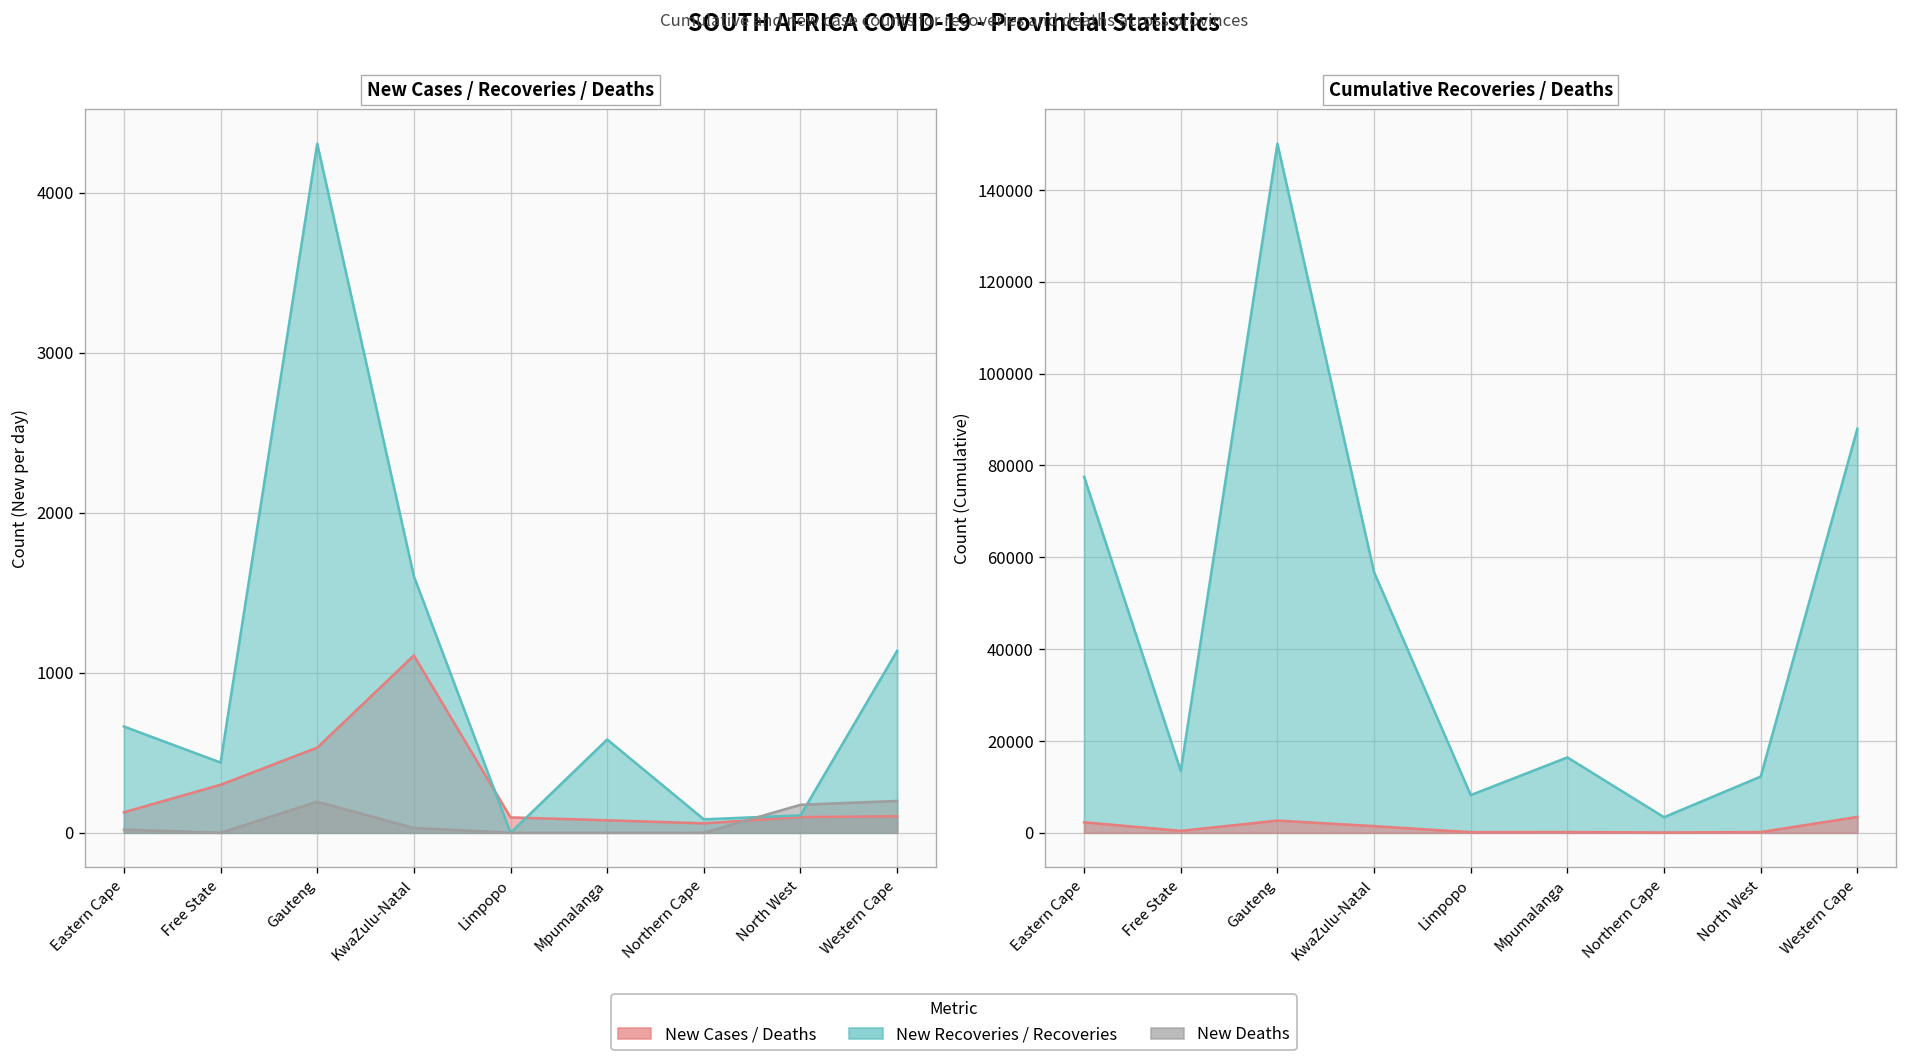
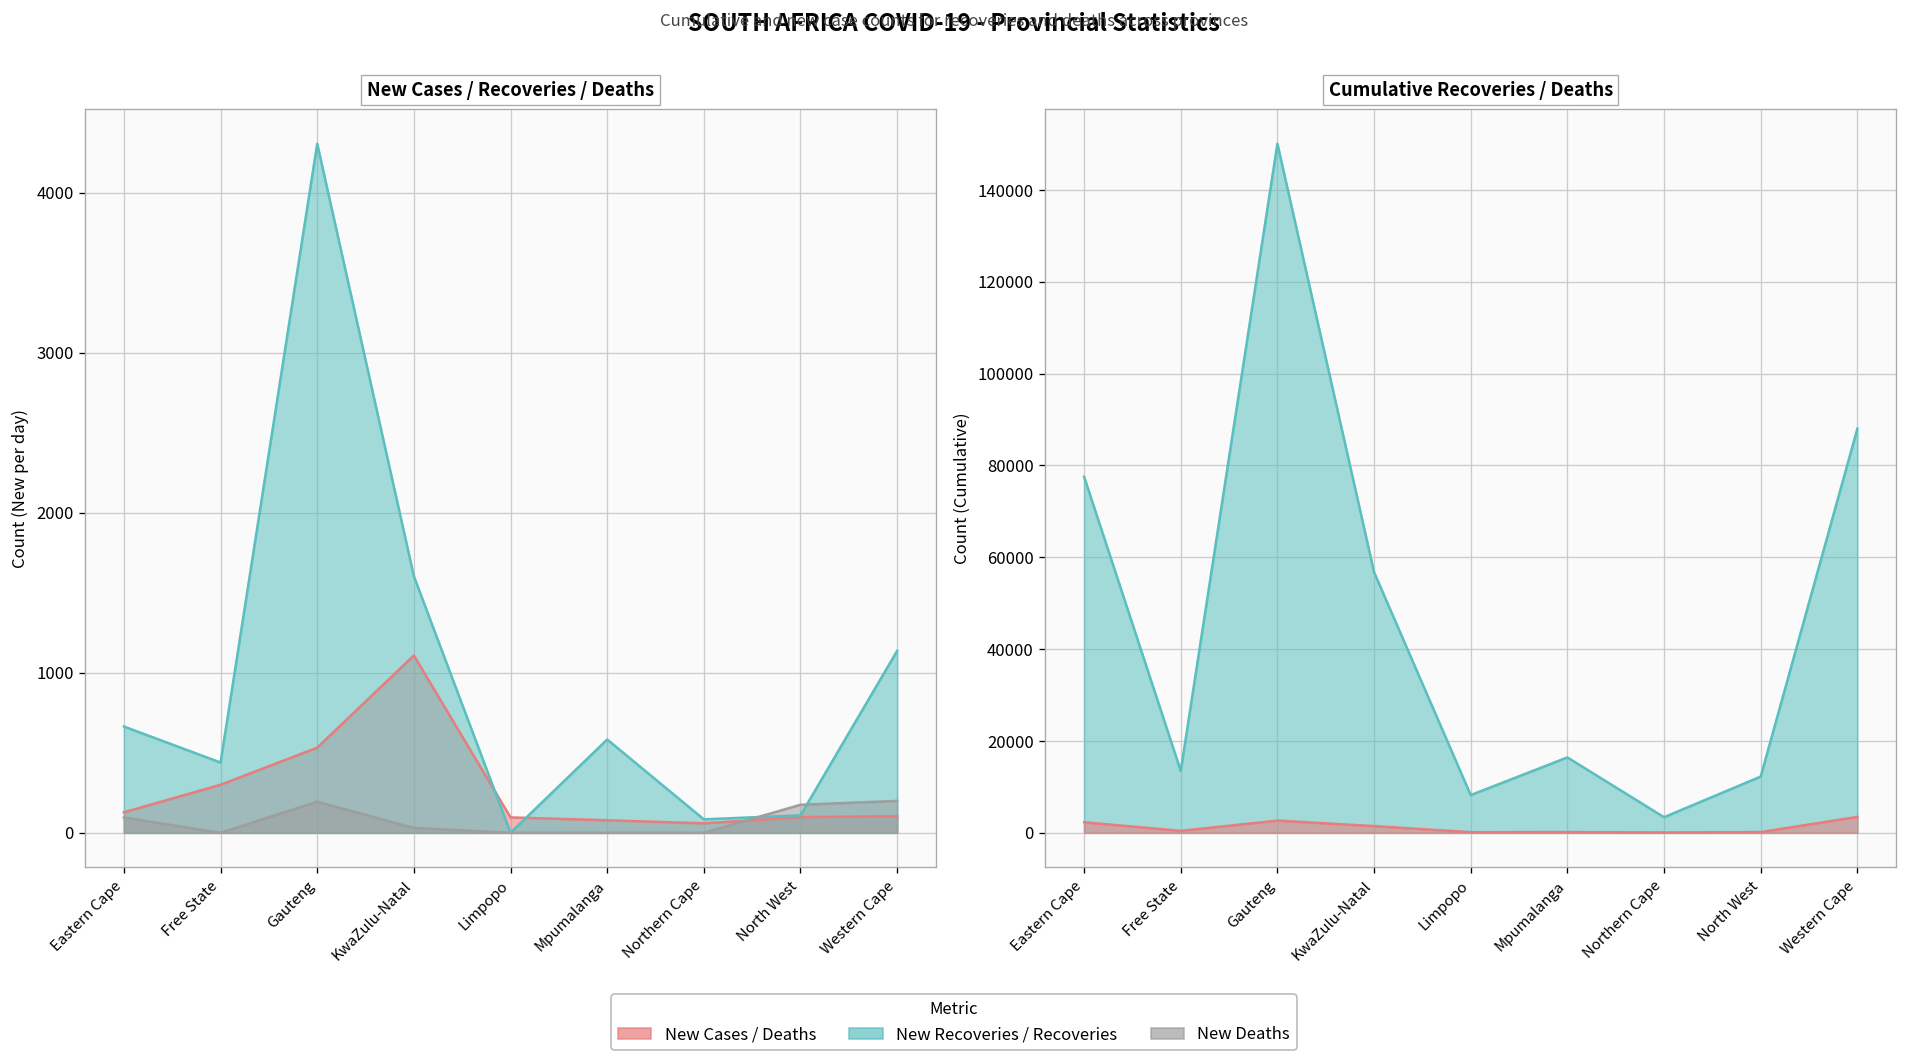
New Cases / Recoveries / Deaths, New Deaths, Eastern Cape: 20 -> 100
